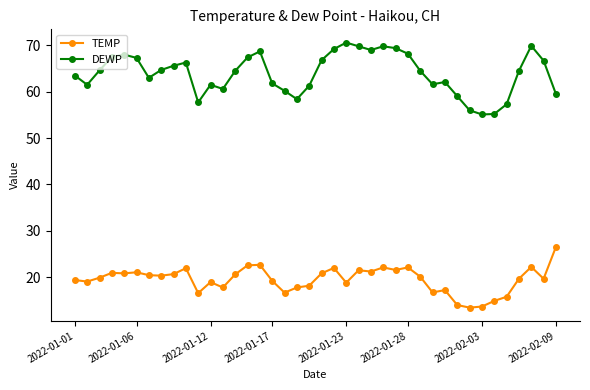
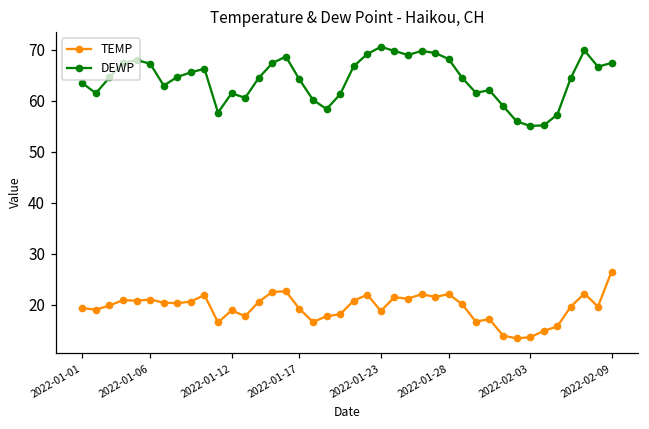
DEWP, 2022-01-17: 62 -> 64
DEWP, 2022-02-09: 60 -> 67
